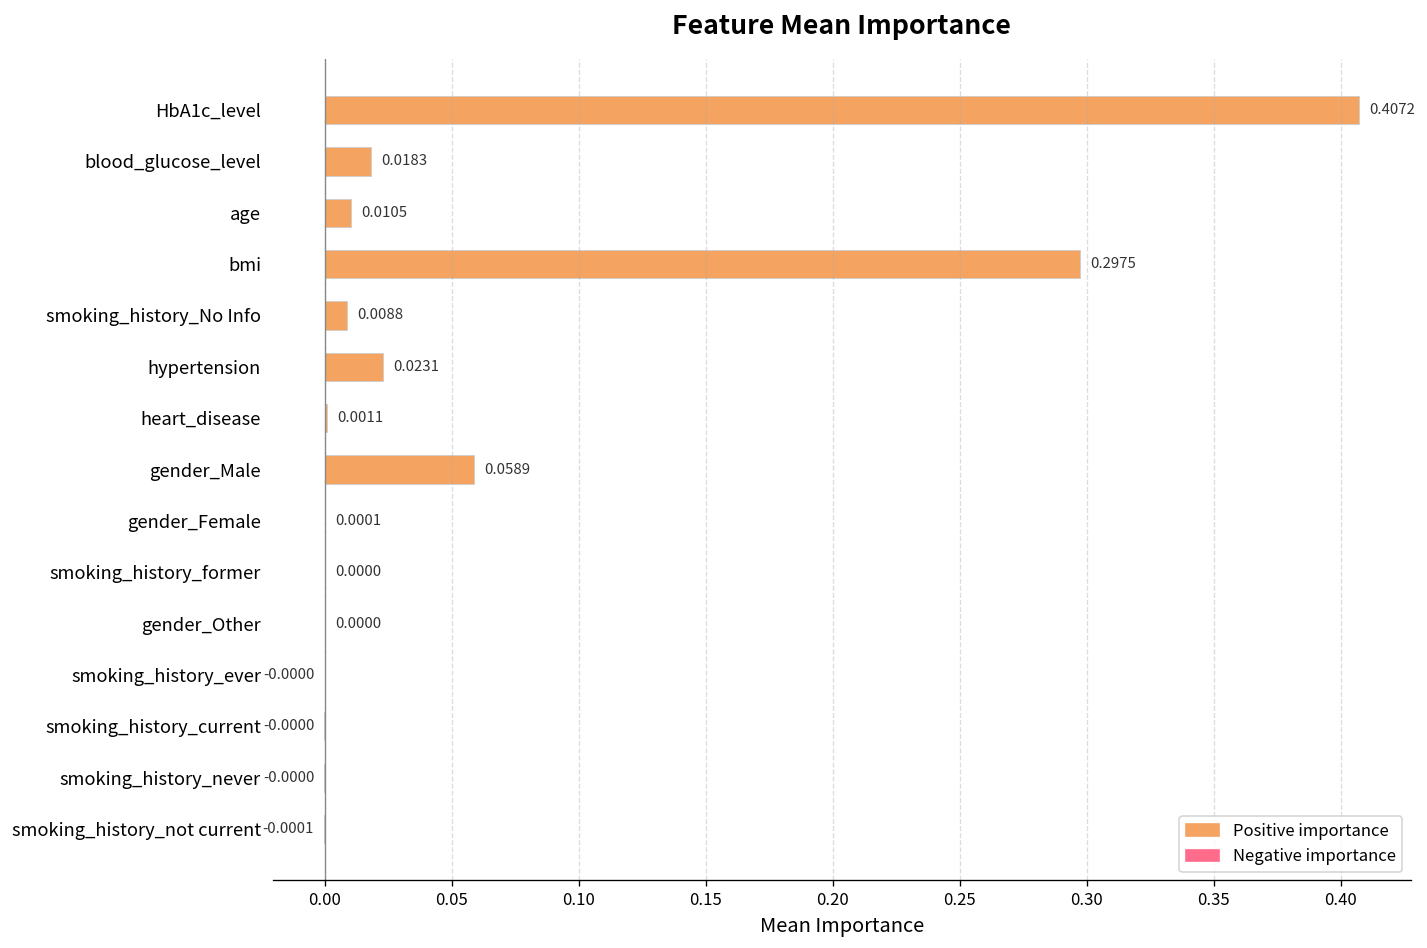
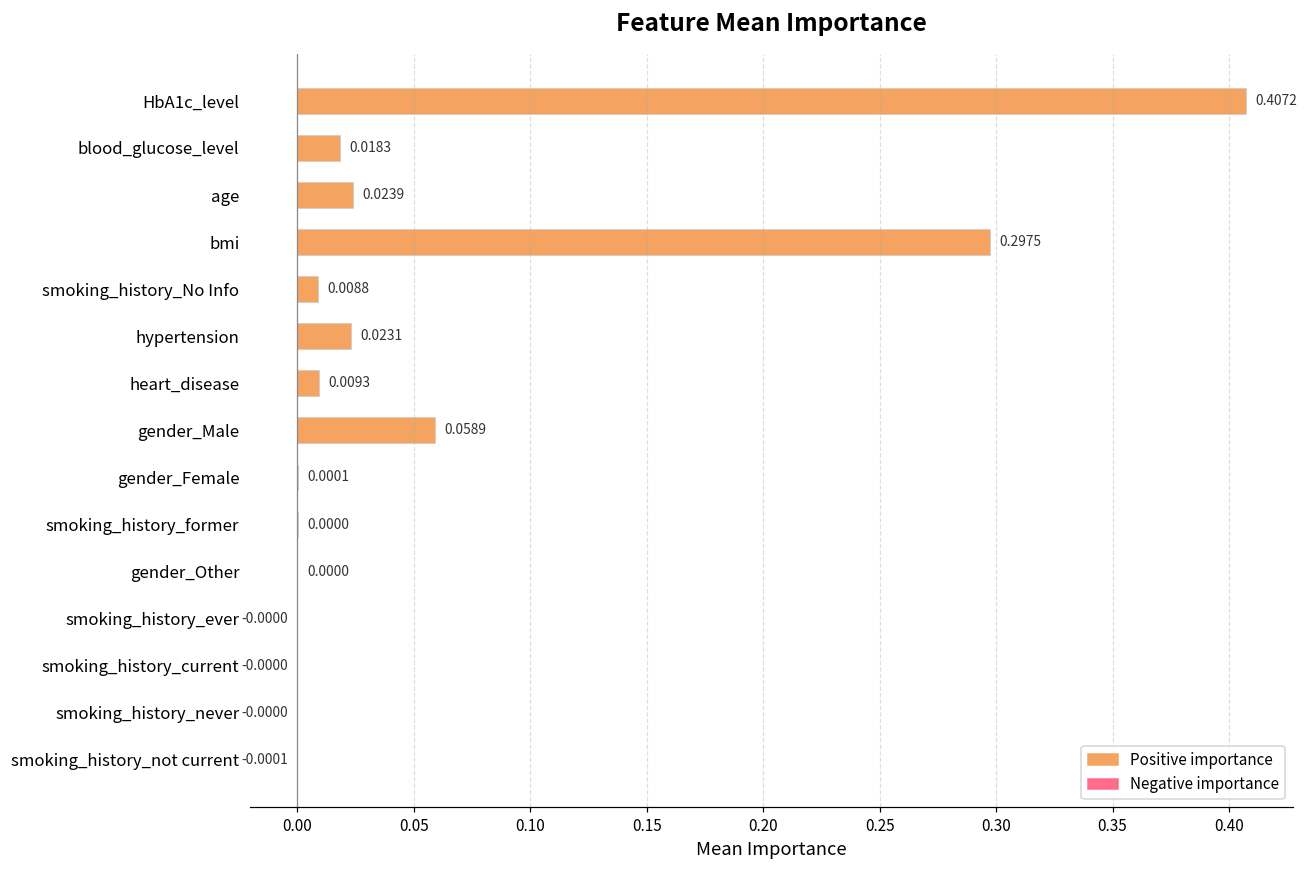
age: 0.0105 -> 0.0239
heart_disease: 0.0011 -> 0.0093
